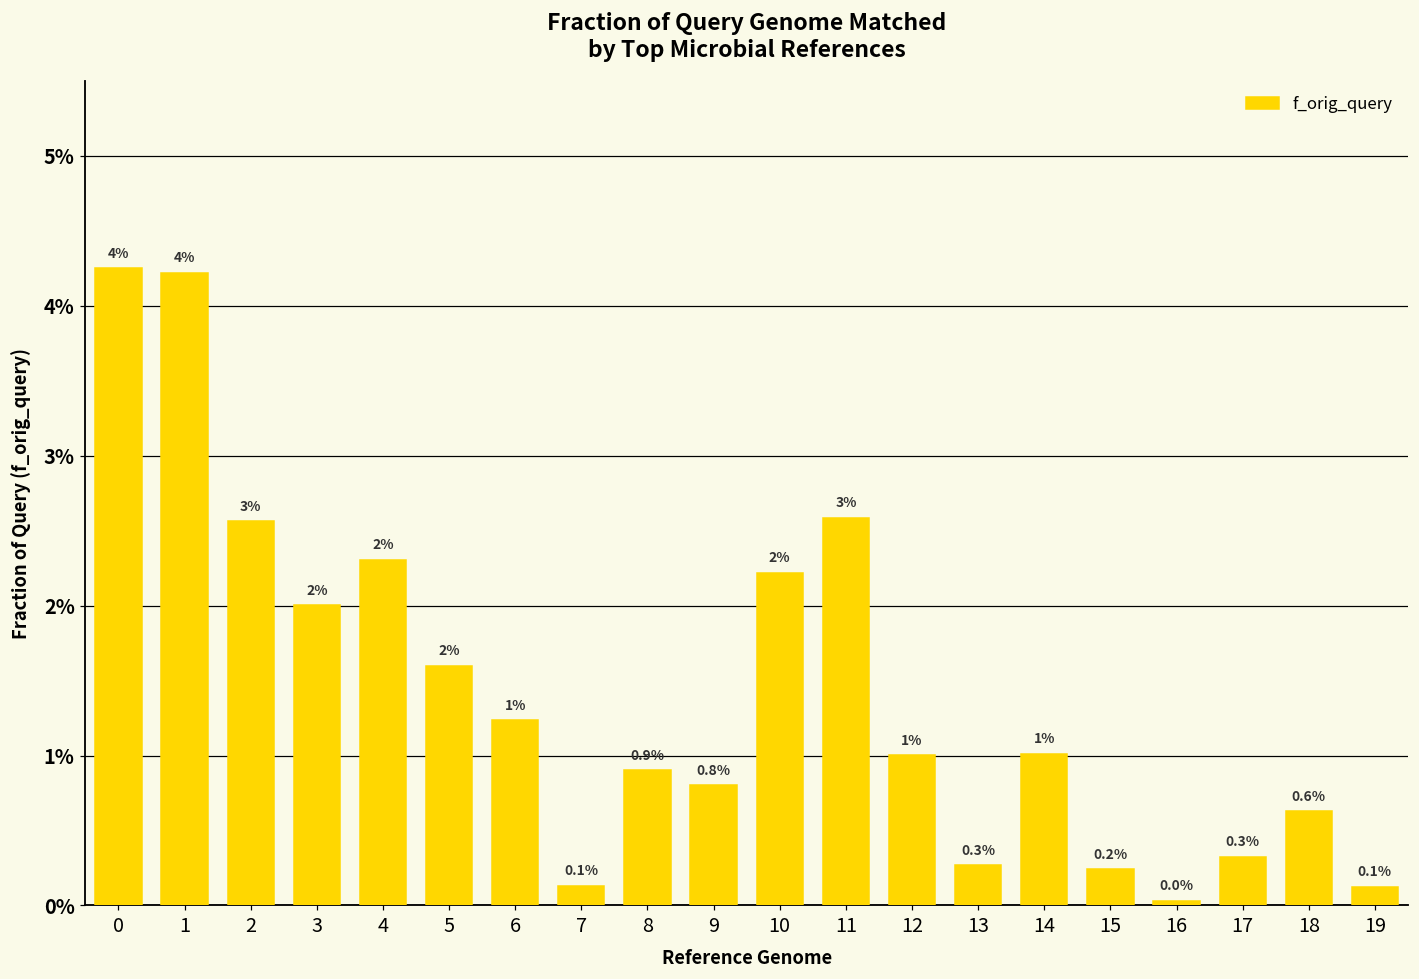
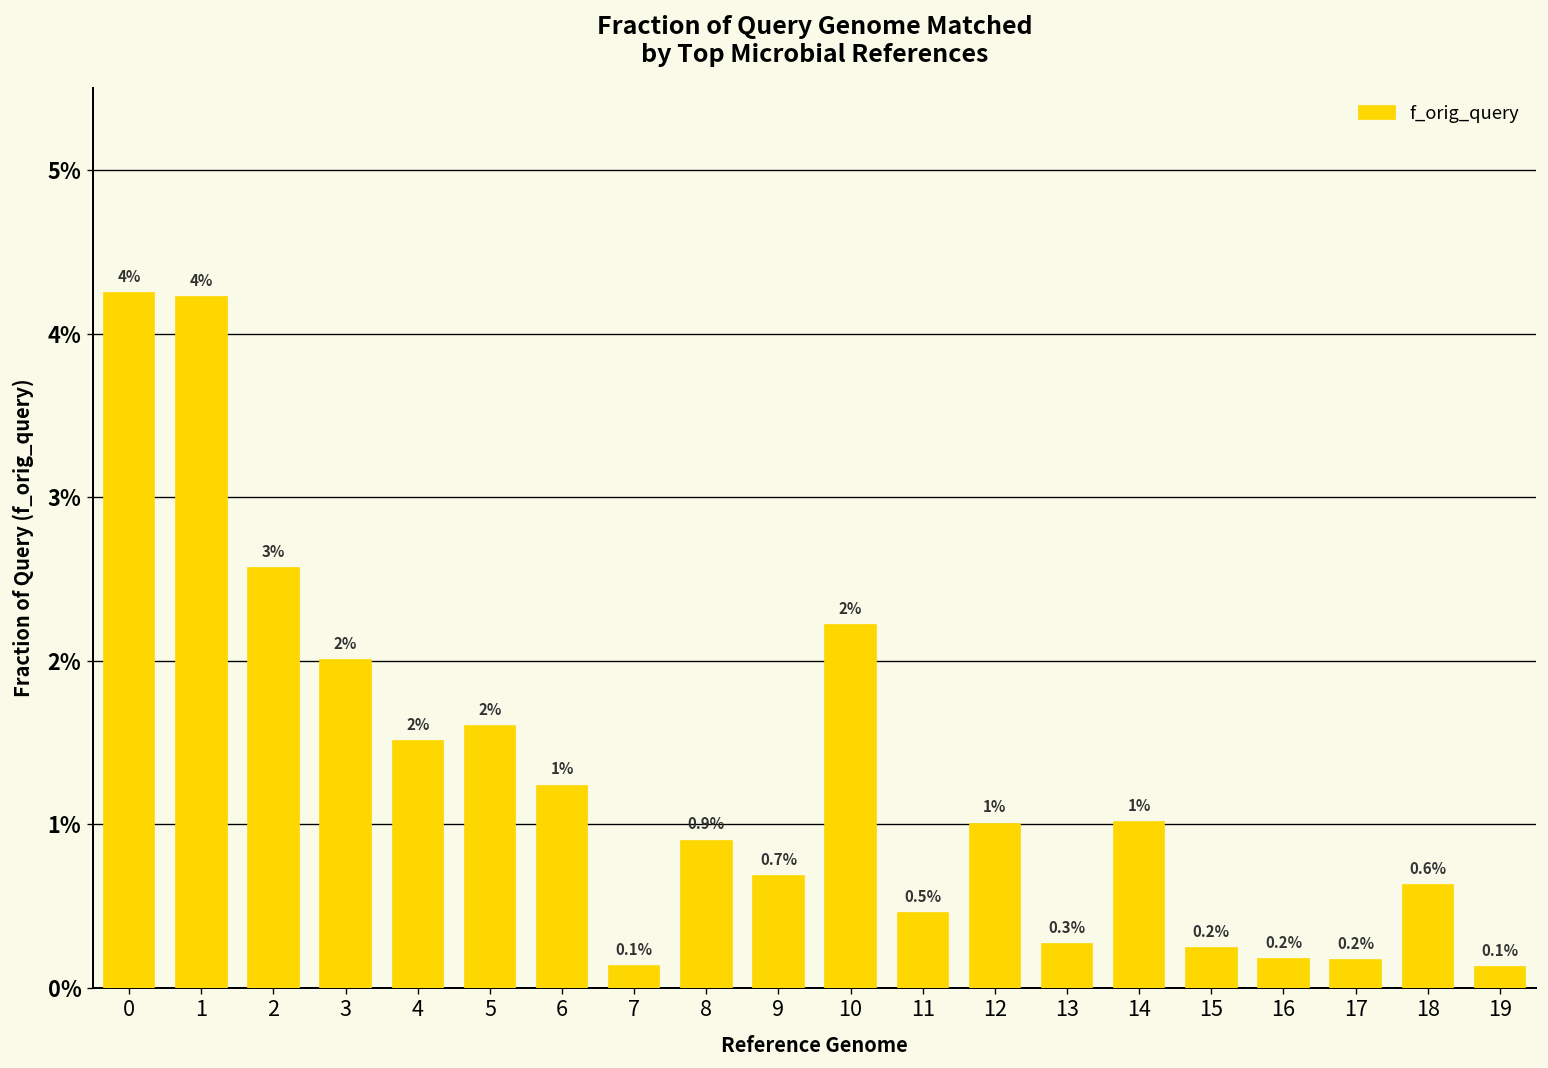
4: 2.31% -> 1.51%
9: 0.8% -> 0.7%
11: 3% -> 0.5%
16: 0.0% -> 0.2%
17: 0.3% -> 0.2%
